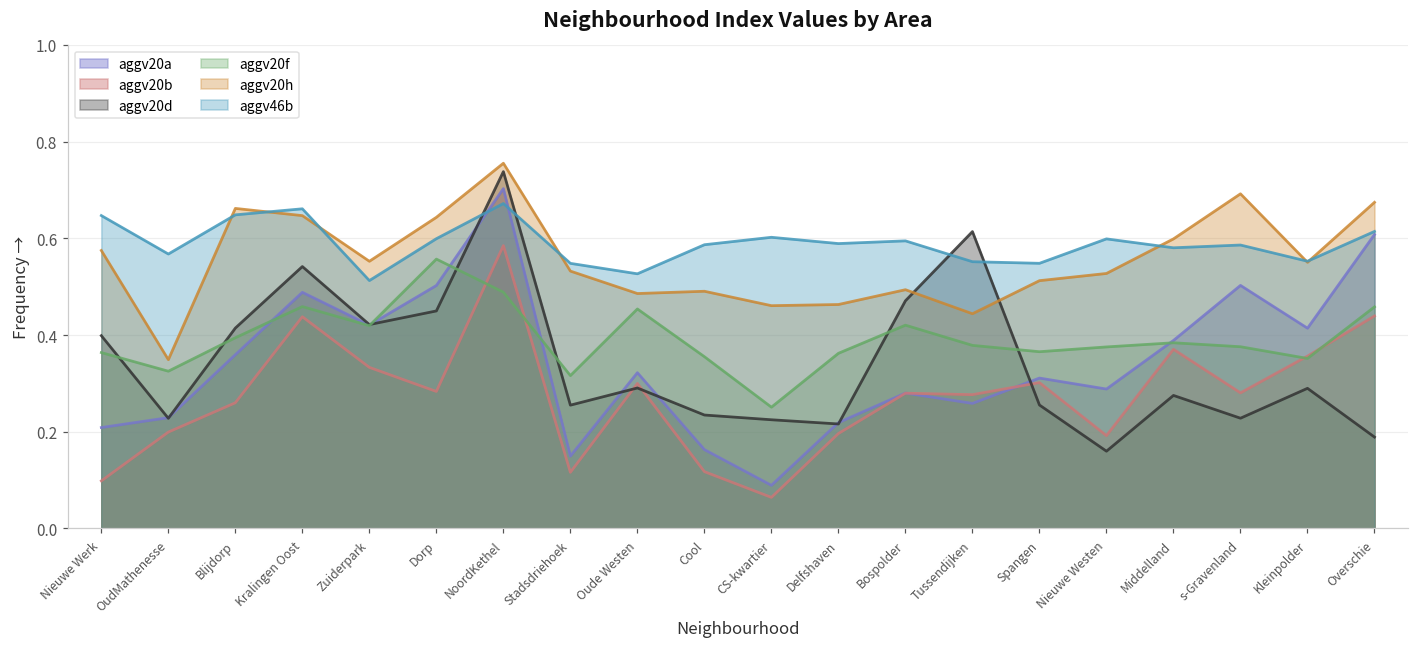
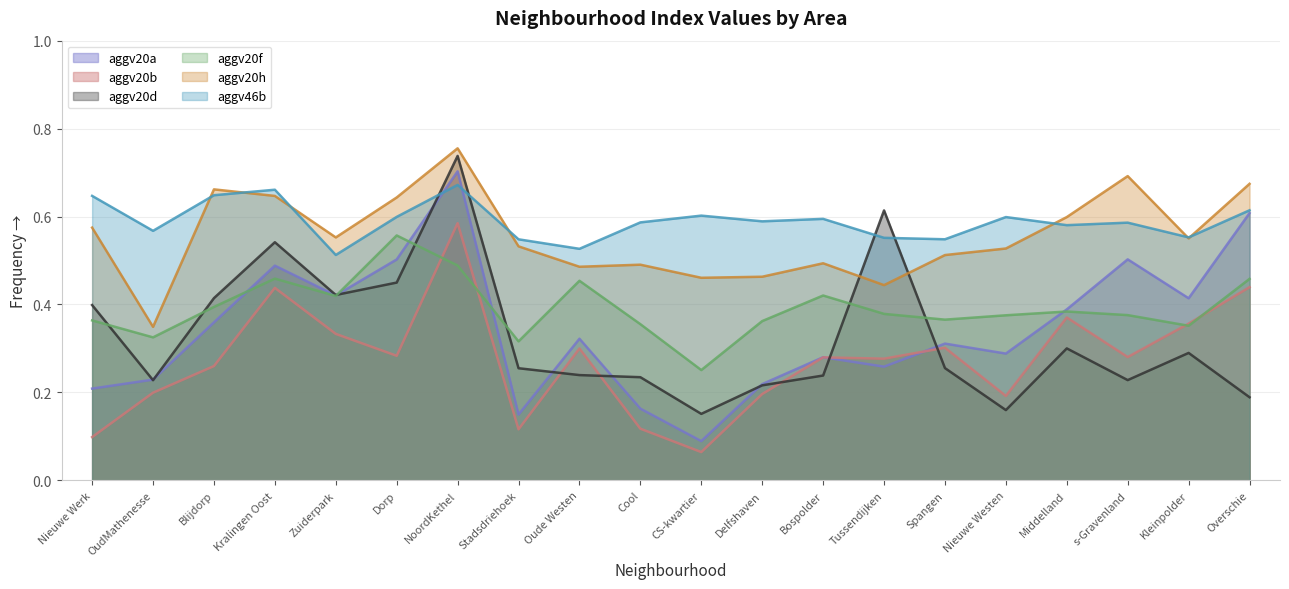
aggv20d, Oude Westen: 0.29 -> 0.24
aggv20d, CS-kwartier: 0.22 -> 0.15
aggv20d, Bospolder: 0.47 -> 0.24
aggv20d, Middelland: 0.28 -> 0.30
